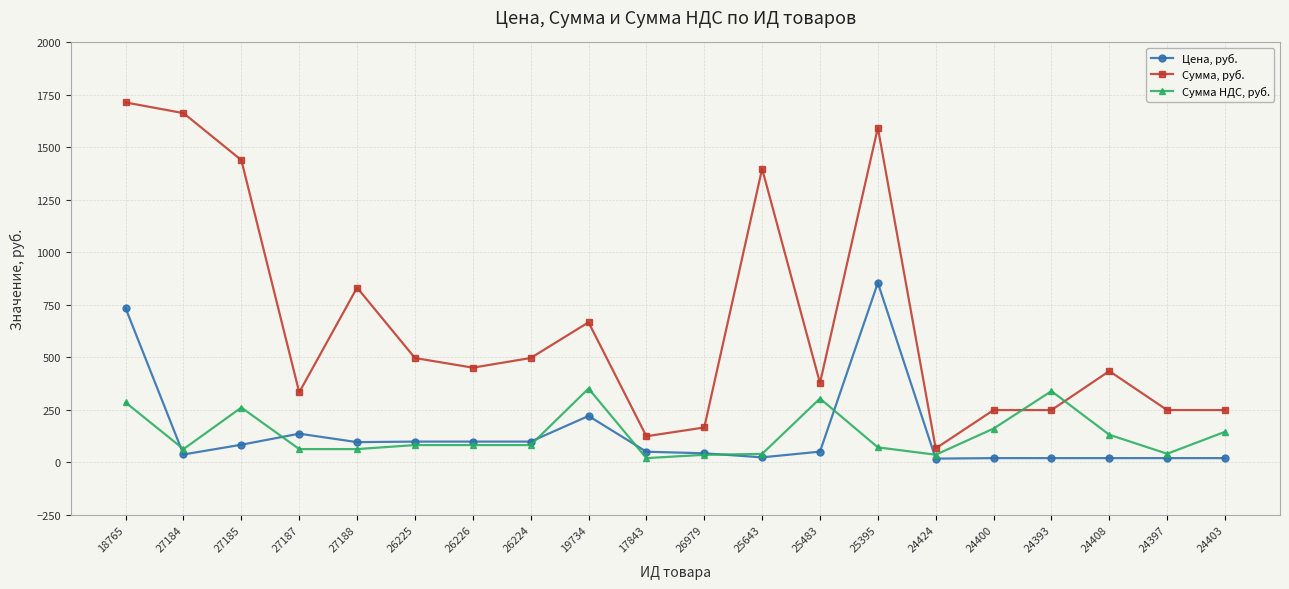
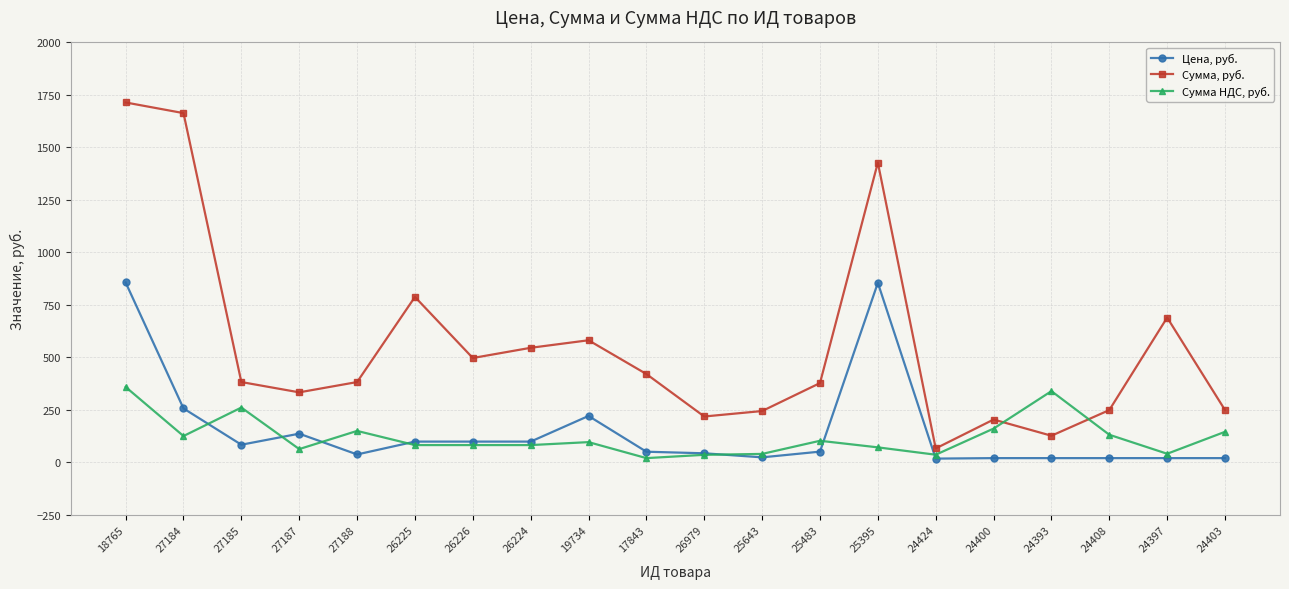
Цена, руб., 18765: 730 -> 860
Сумма НДС, руб., 18765: 290 -> 360
Цена, руб., 27184: 40 -> 260
Сумма НДС, руб., 27184: 60 -> 130
Сумма, руб., 27185: 1440 -> 380
Цена, руб., 27188: 100 -> 40
Сумма, руб., 27188: 830 -> 380
Сумма НДС, руб., 27188: 60 -> 150
Сумма, руб., 26225: 500 -> 790
Сумма, руб., 26226: 450 -> 500
Сумма, руб., 26224: 500 -> 550
Сумма, руб., 19734: 670 -> 580
Сумма НДС, руб., 19734: 350 -> 100
Сумма, руб., 17843: 130 -> 420
Сумма, руб., 26979: 170 -> 220
Сумма, руб., 25643: 1400 -> 250
Сумма НДС, руб., 25483: 300 -> 100
Сумма, руб., 25395: 1590 -> 1430
Сумма, руб., 24400: 250 -> 200
Сумма, руб., 24393: 250 -> 130
Сумма, руб., 24408: 440 -> 250
Сумма, руб., 24397: 250 -> 690
